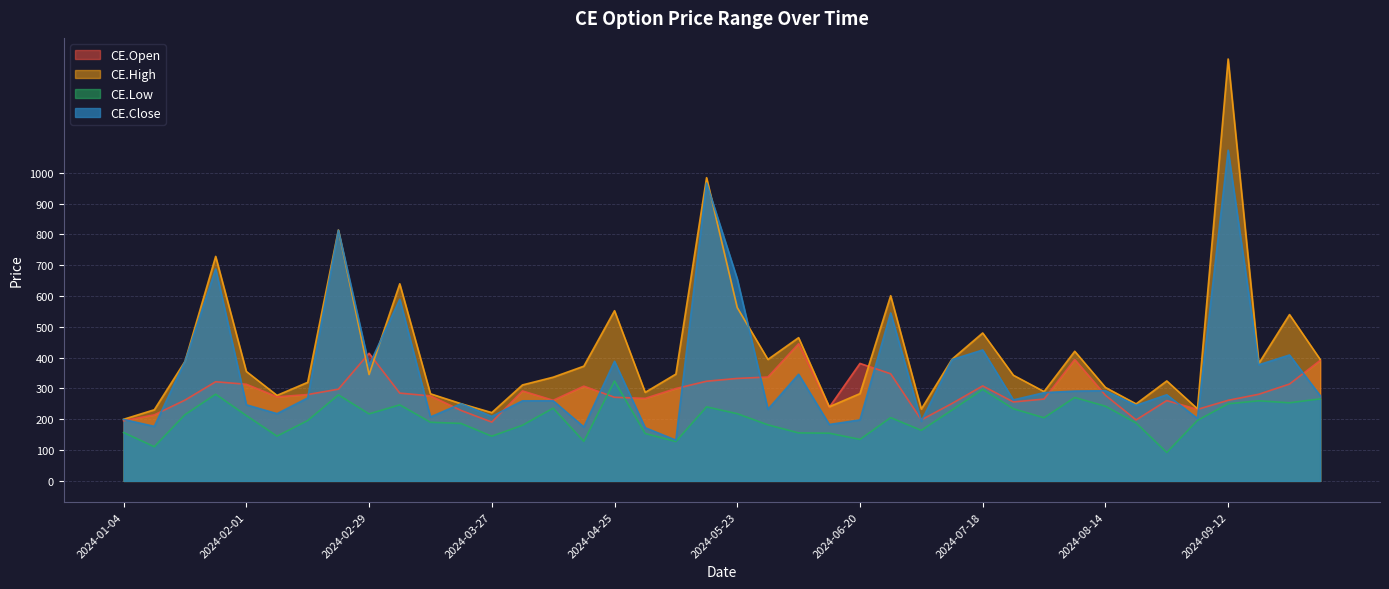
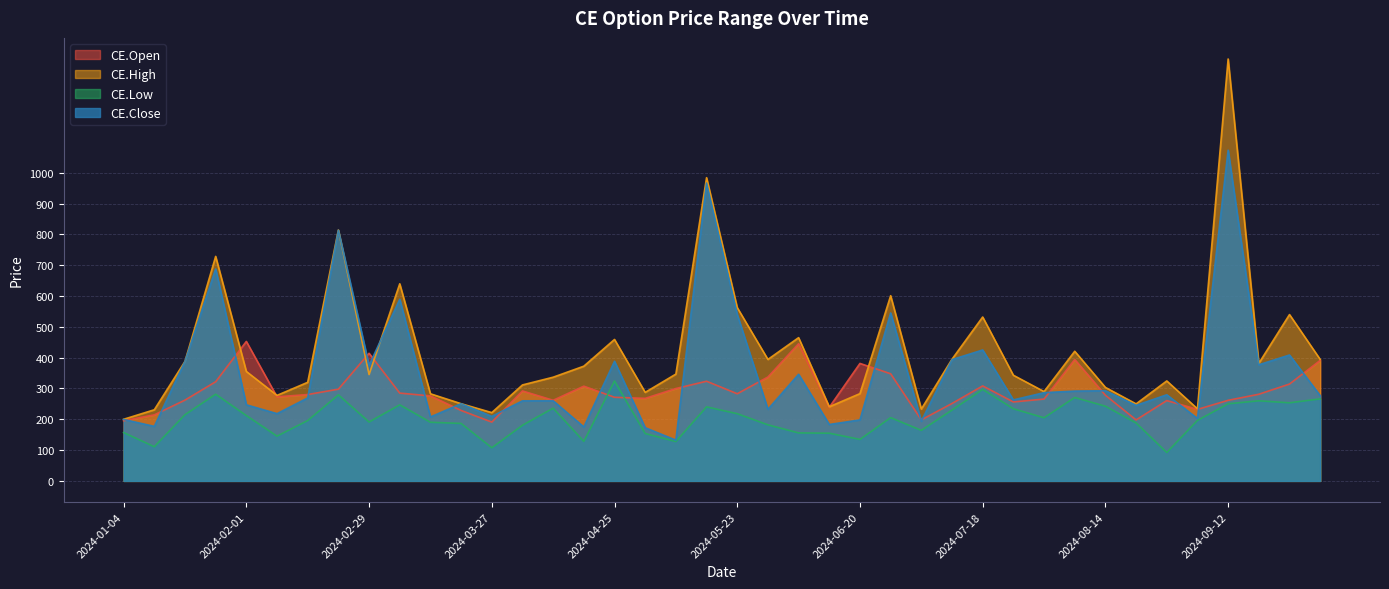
CE.Open, 2024-02-01: 310 -> 450
CE.Low, 2024-02-29: 220 -> 190
CE.Low, 2024-03-27: 150 -> 110
CE.High, 2024-04-25: 550 -> 460
CE.Open, 2024-05-23: 330 -> 280
CE.Close, 2024-05-23: 660 -> 540
CE.High, 2024-07-18: 480 -> 530
